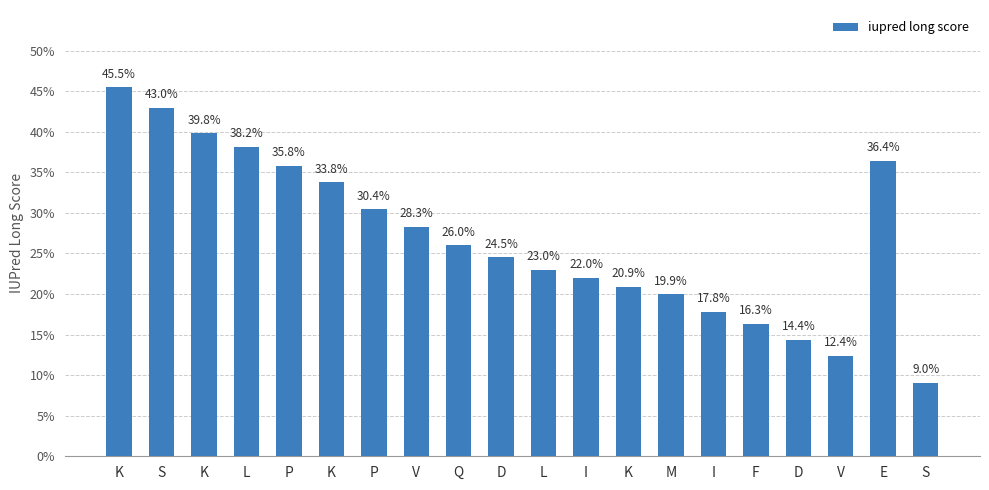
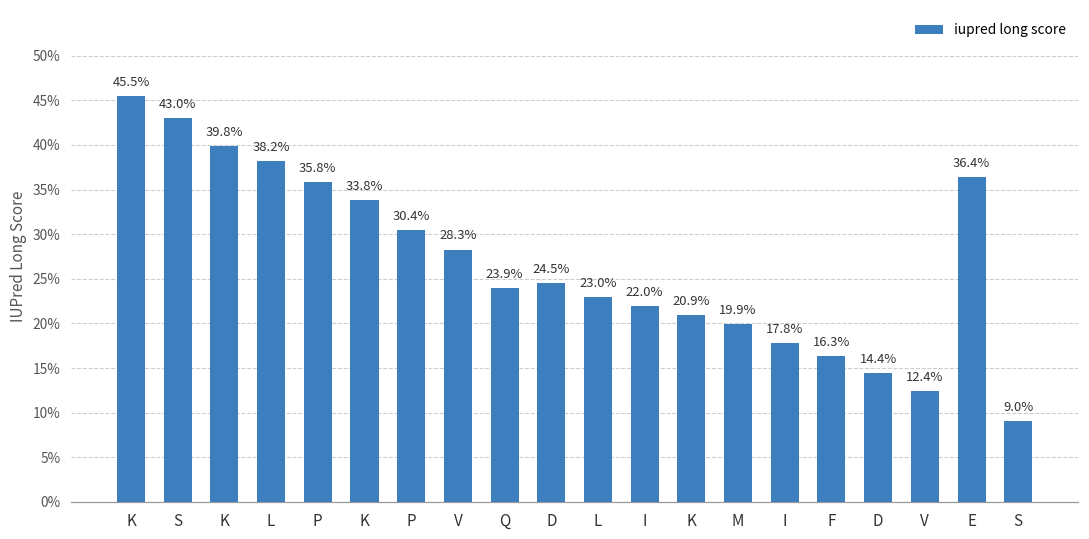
Q: 26.0% -> 23.9%
